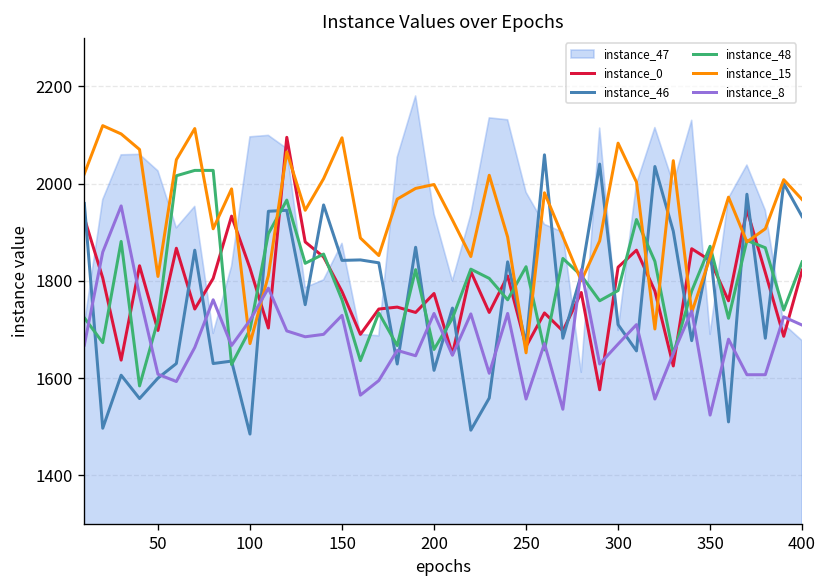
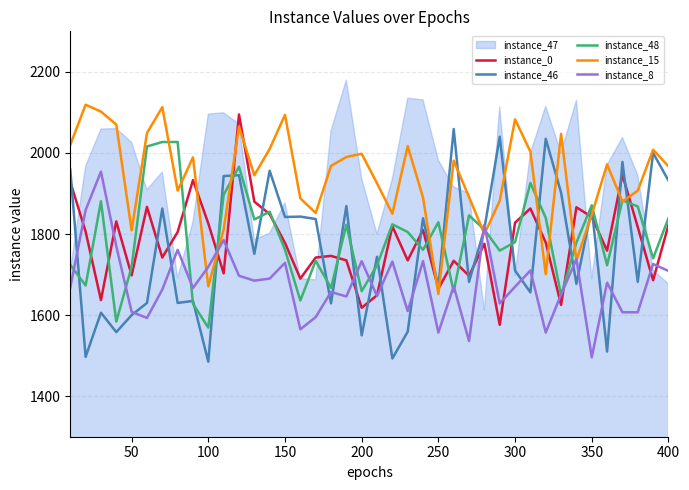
instance_48, 100: 1700 -> 1570
instance_0, 200: 1770 -> 1620
instance_46, 200: 1620 -> 1550
instance_8, 350: 1520 -> 1500
